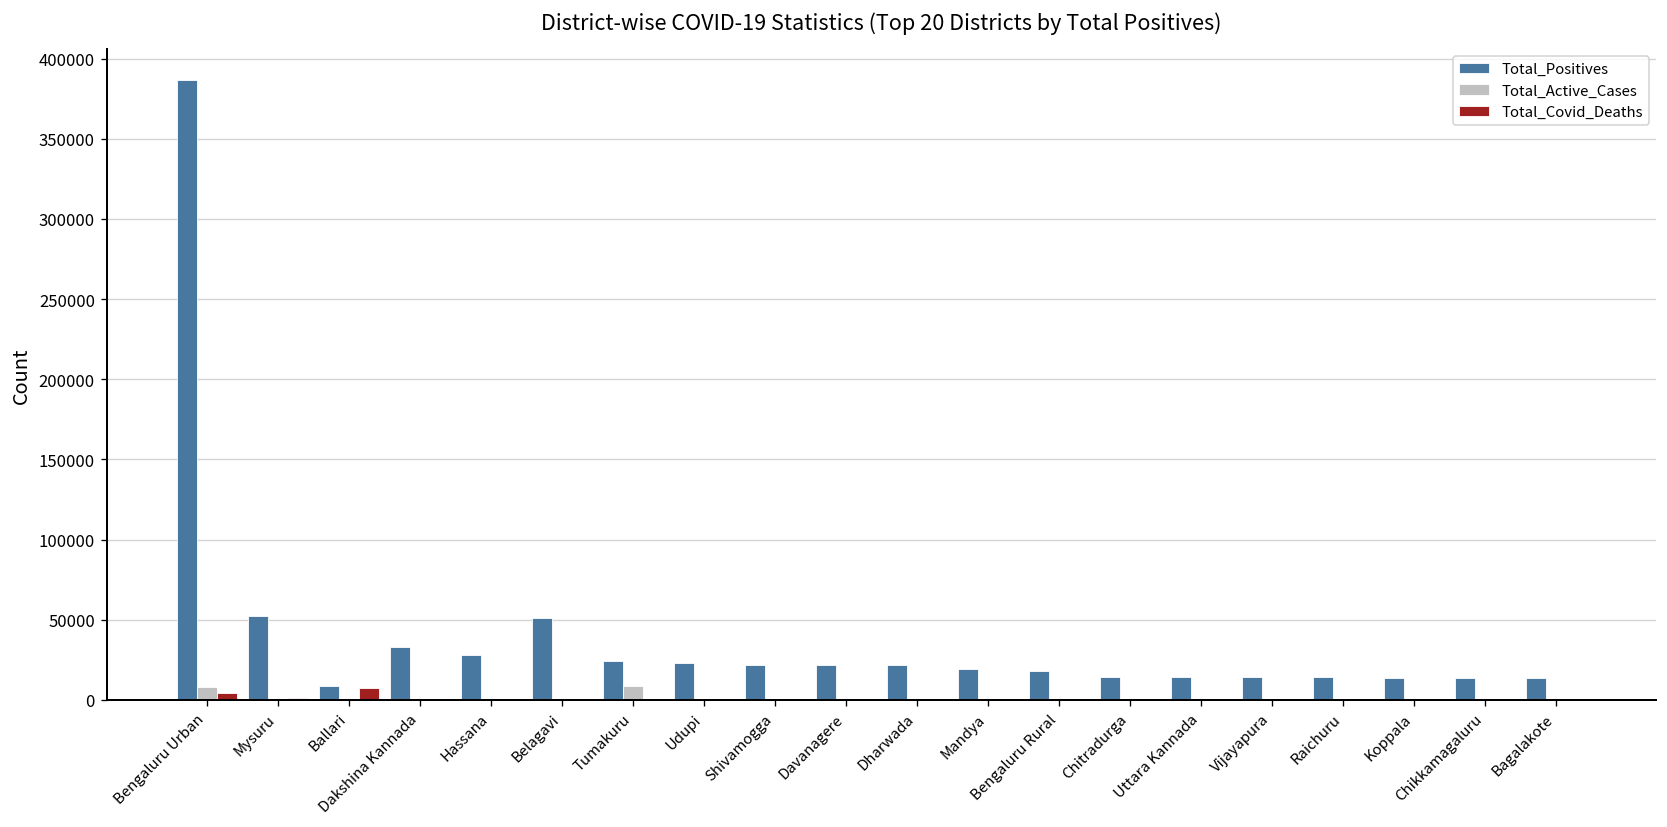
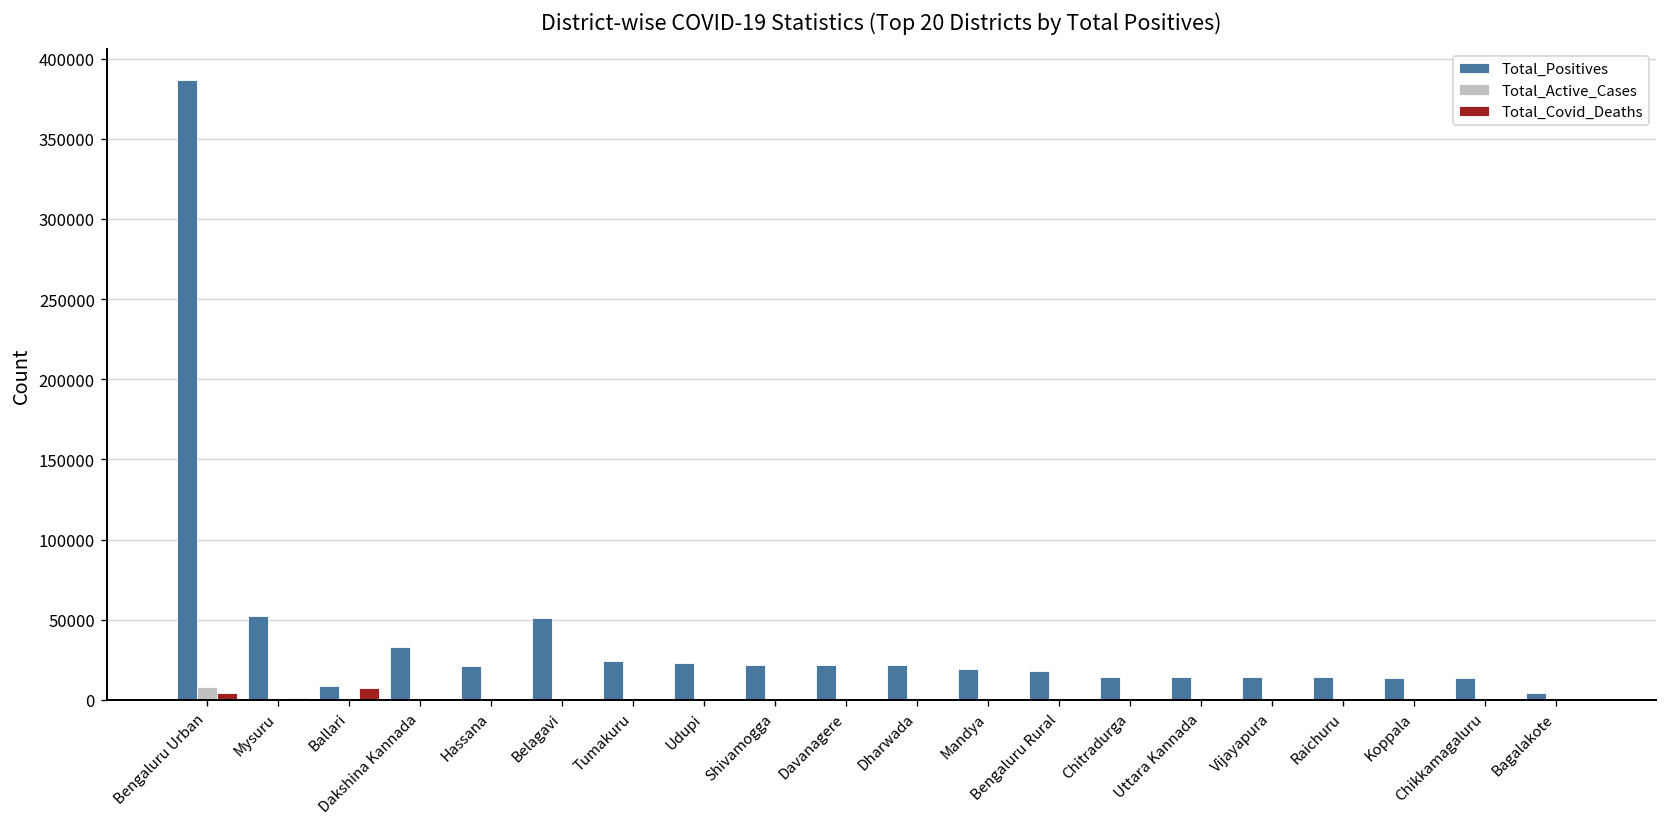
Total_Positives, Hassana: 28000 -> 21000
Total_Active_Cases, Tumakuru: 9000 -> 0
Total_Positives, Bagalakote: 14000 -> 5000
